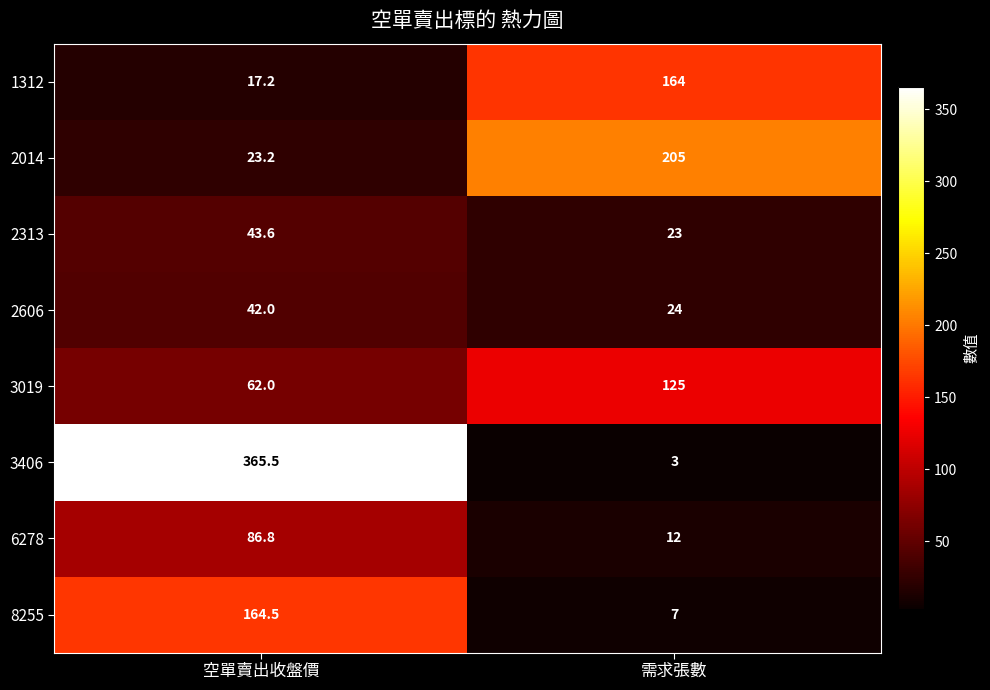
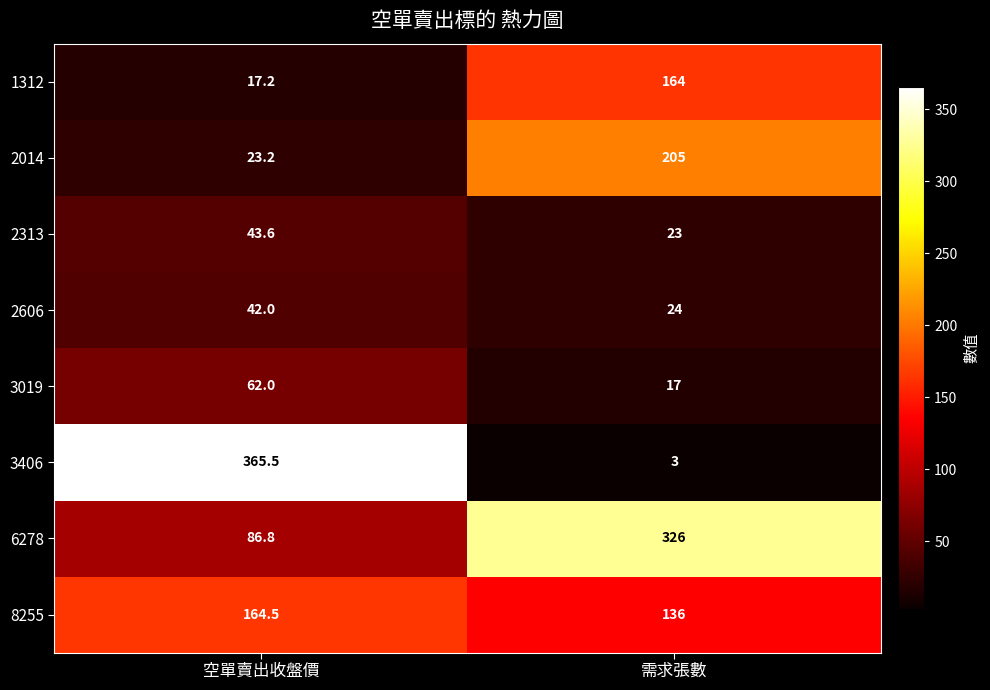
3019, 需求張數: 125 -> 17
6278, 需求張數: 12 -> 326
8255, 需求張數: 7 -> 136
